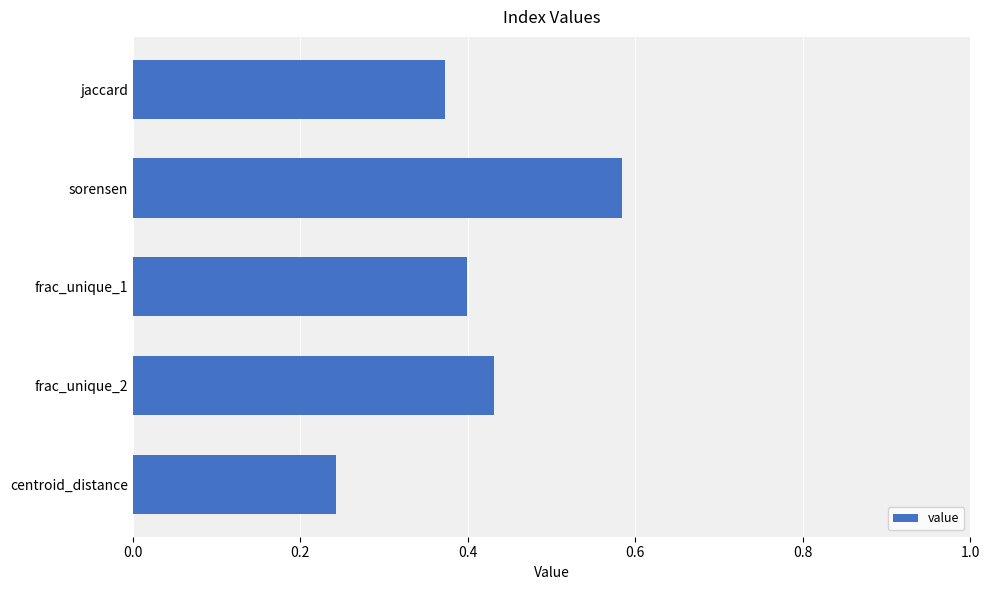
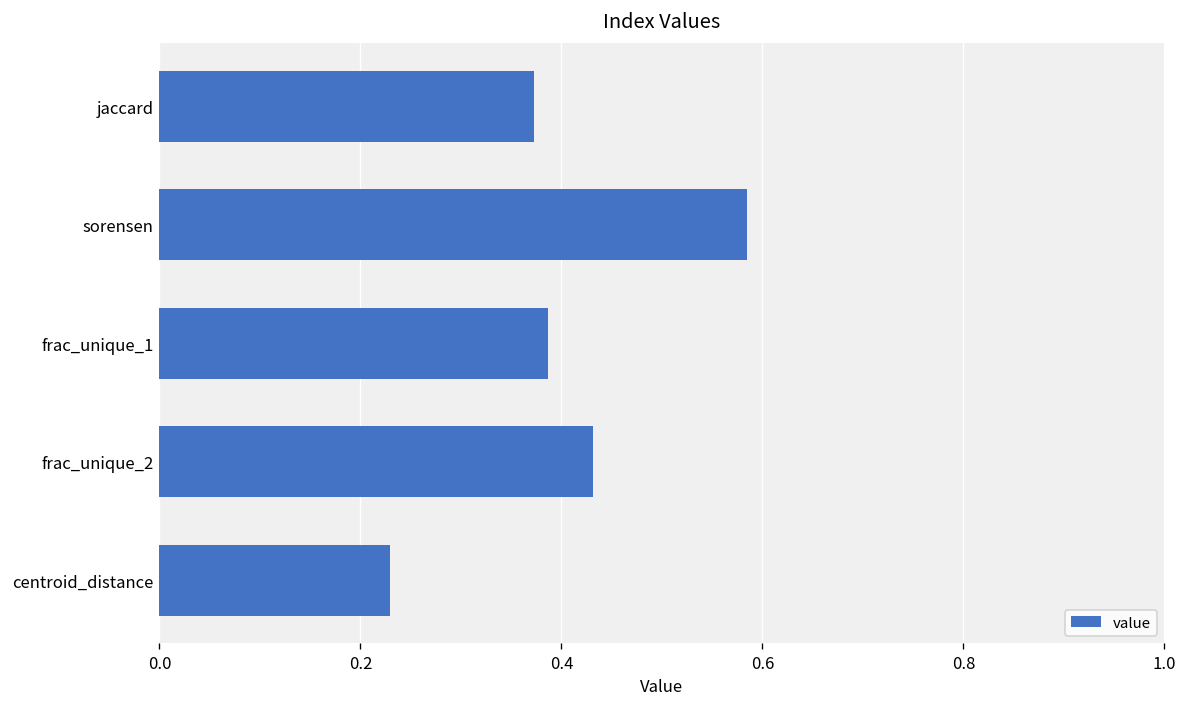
frac_unique_1: 0.40 -> 0.39
centroid_distance: 0.24 -> 0.23
